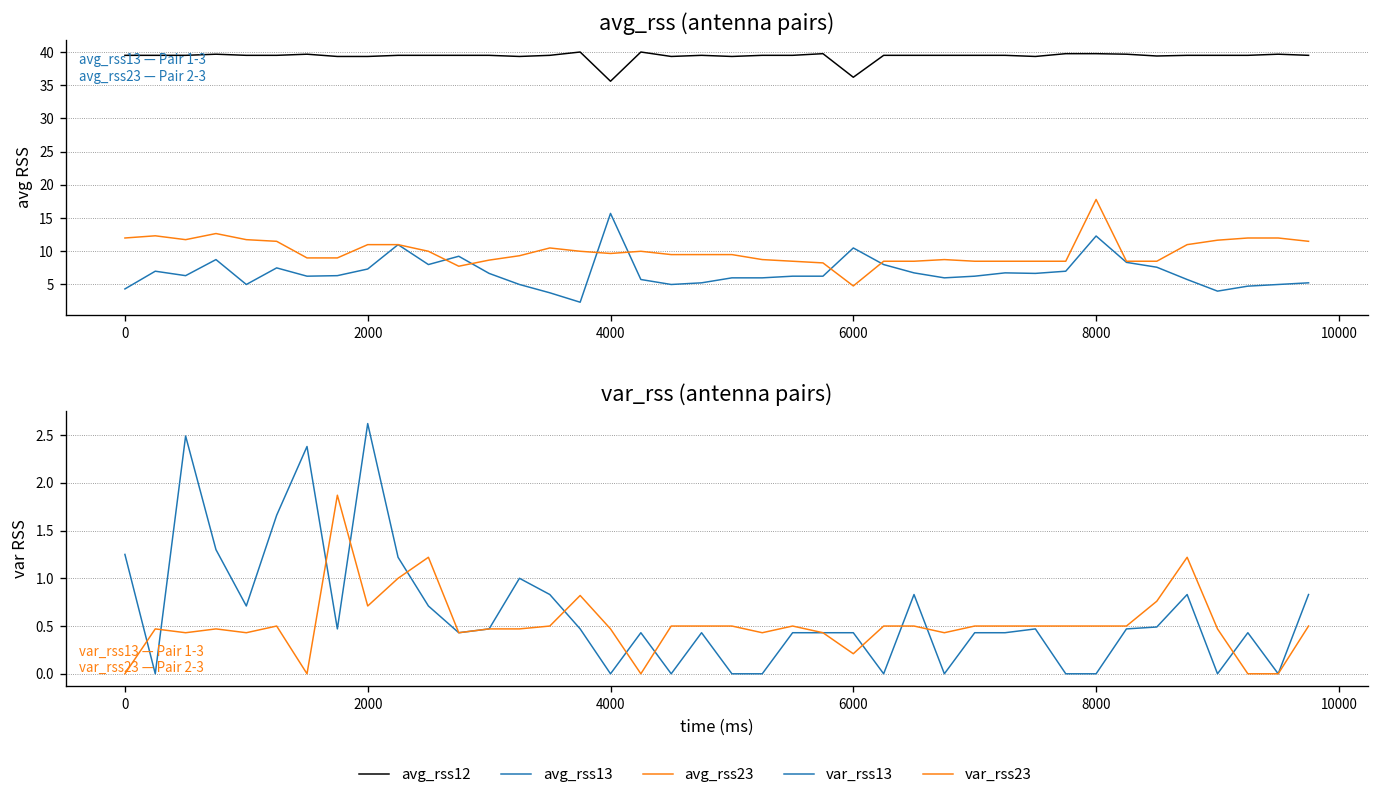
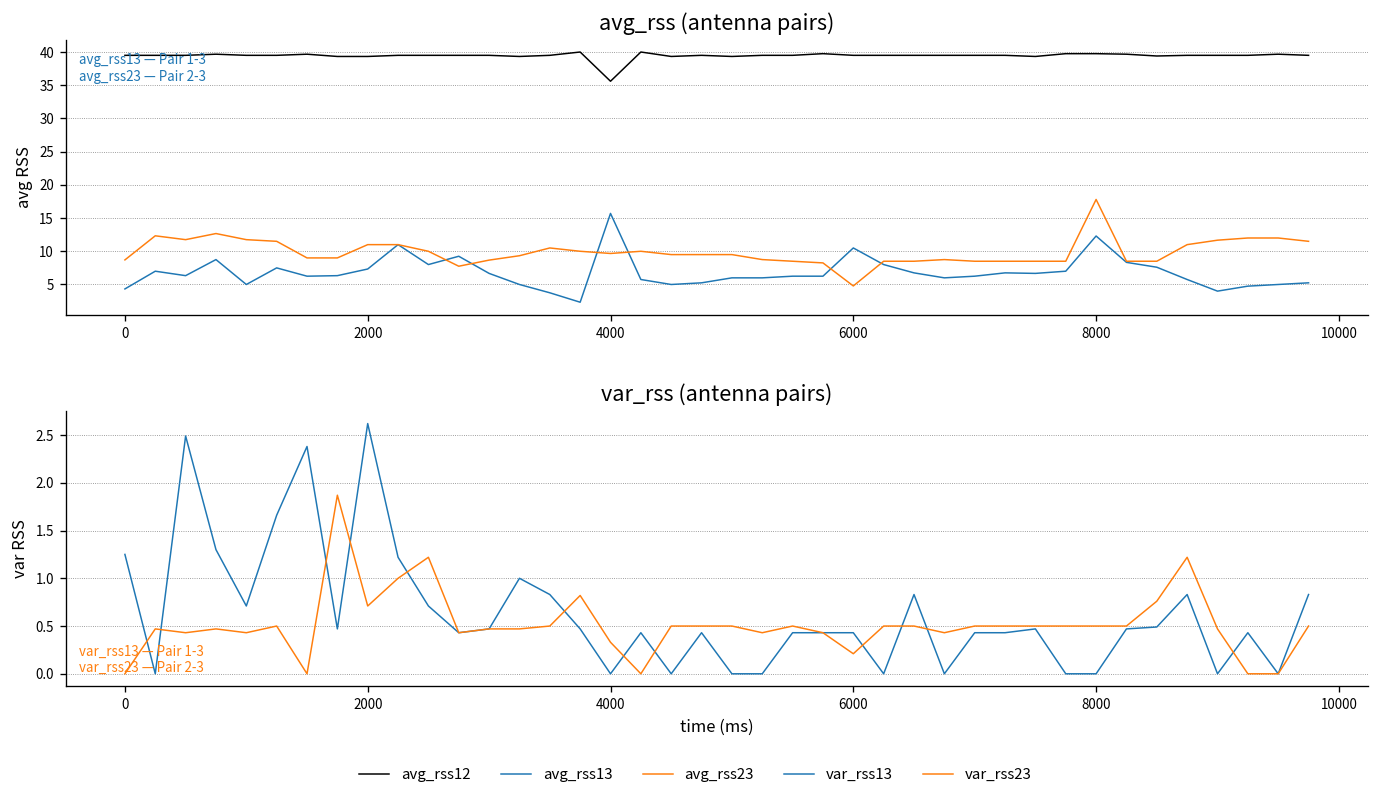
avg_rss (antenna pairs), avg_rss23, 0: 12 -> 9
avg_rss (antenna pairs), avg_rss12, 6000: 36 -> 40
var_rss (antenna pairs), var_rss23, 4000: 0.5 -> 0.3
